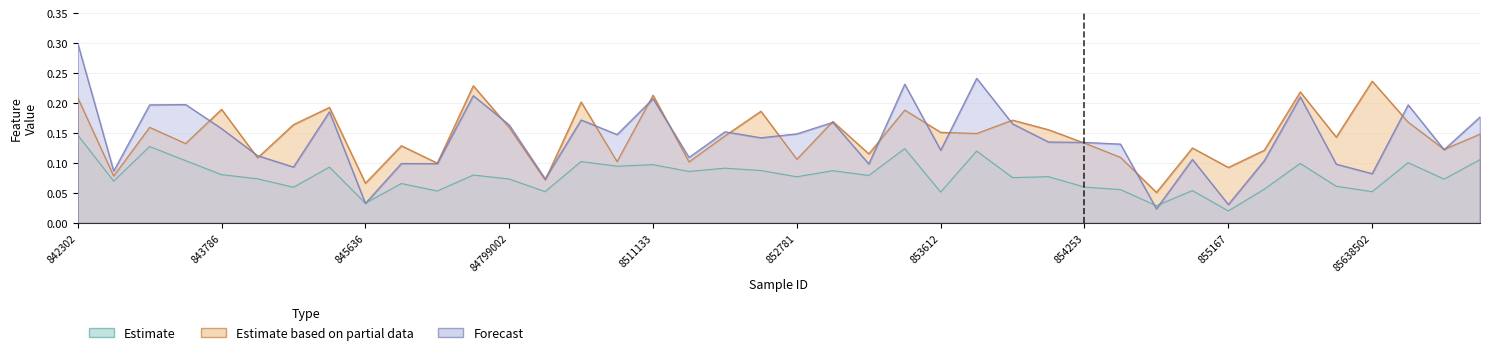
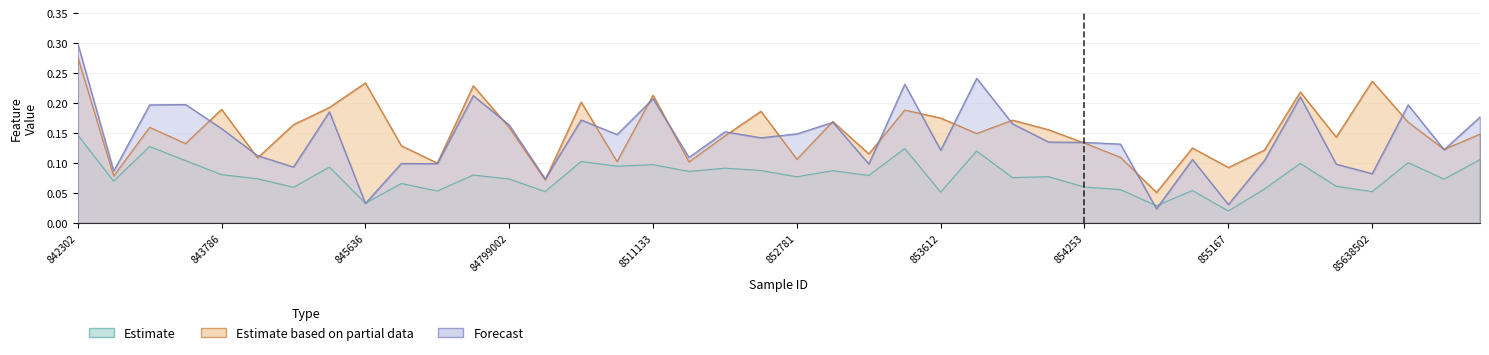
Estimate based on partial data, 842302: 0.21 -> 0.28
Estimate based on partial data, 845636: 0.07 -> 0.23
Estimate based on partial data, 853612: 0.15 -> 0.18
